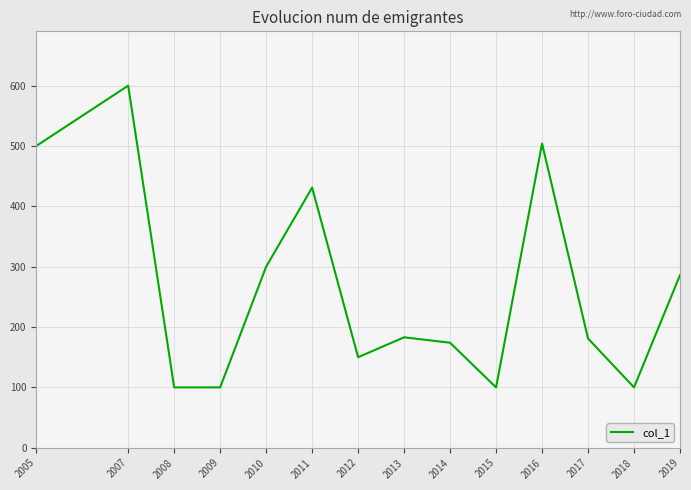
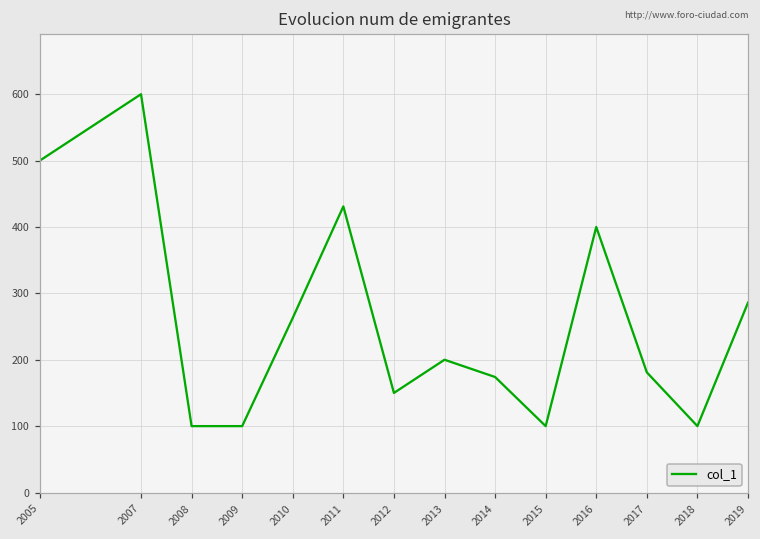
2010: 300 -> 260
2013: 180 -> 200
2016: 500 -> 400
